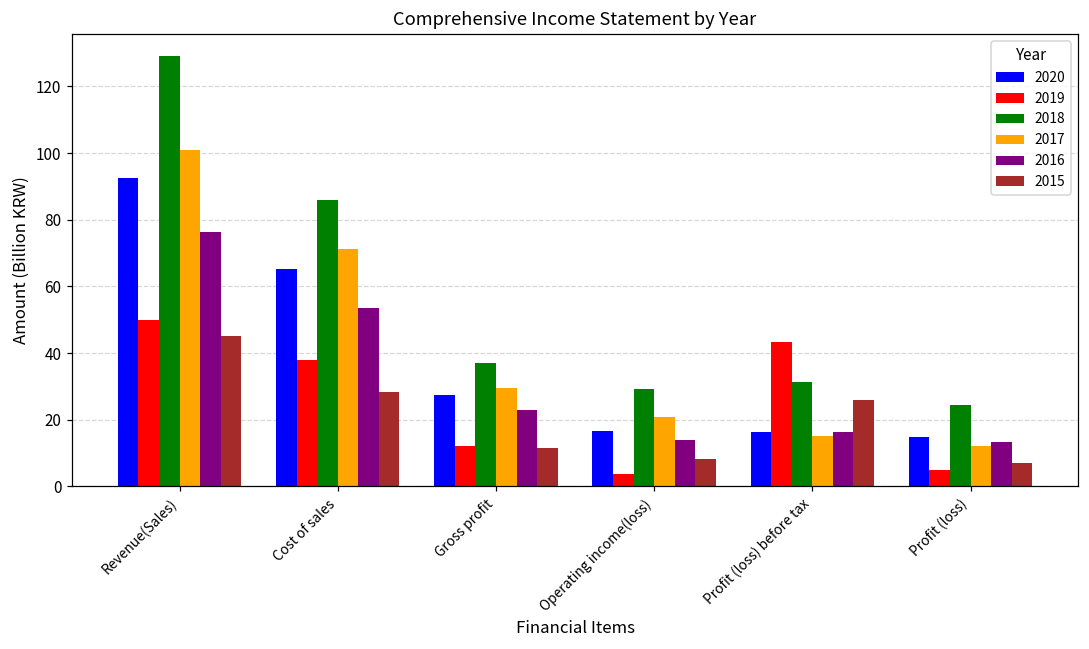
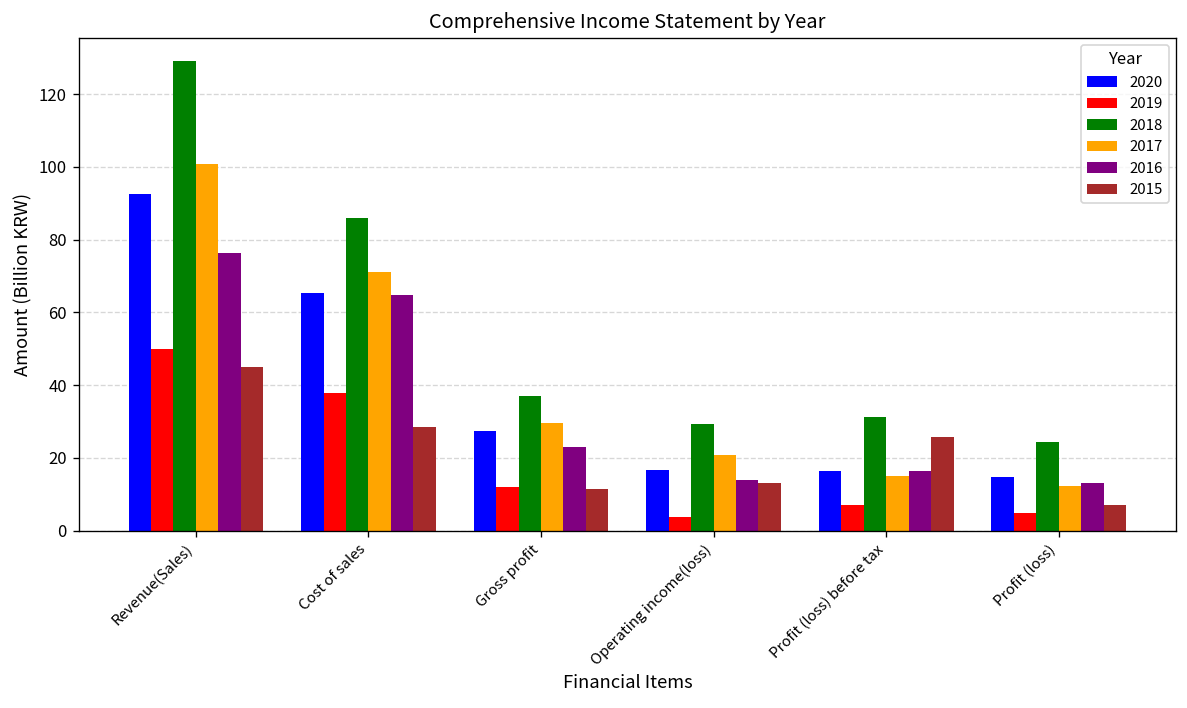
2016, Cost of sales: 54 -> 65
2015, Operating income(loss): 8 -> 13
2019, Profit (loss) before tax: 43 -> 7
